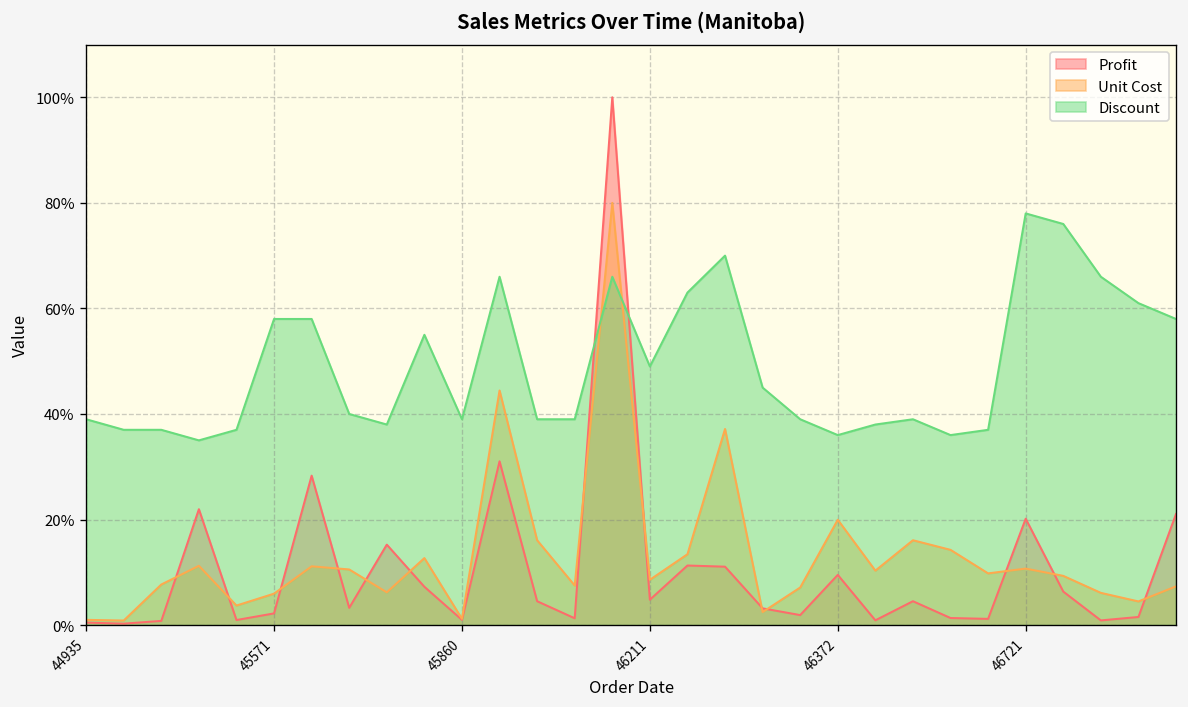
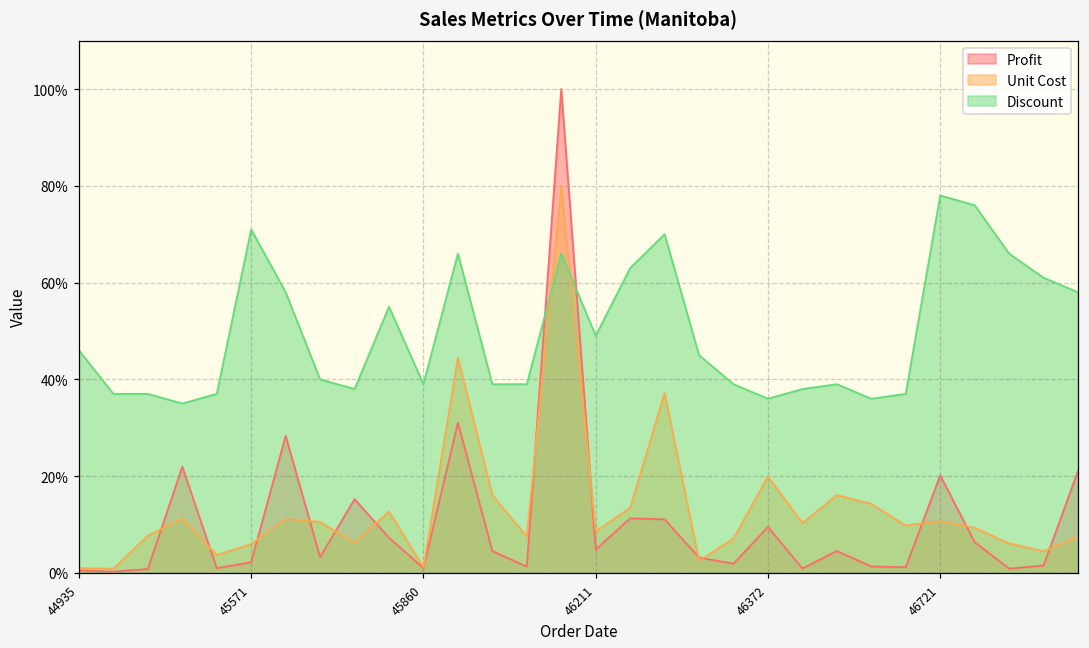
Discount, 44935: 39% -> 46%
Discount, 45571: 58% -> 71%
